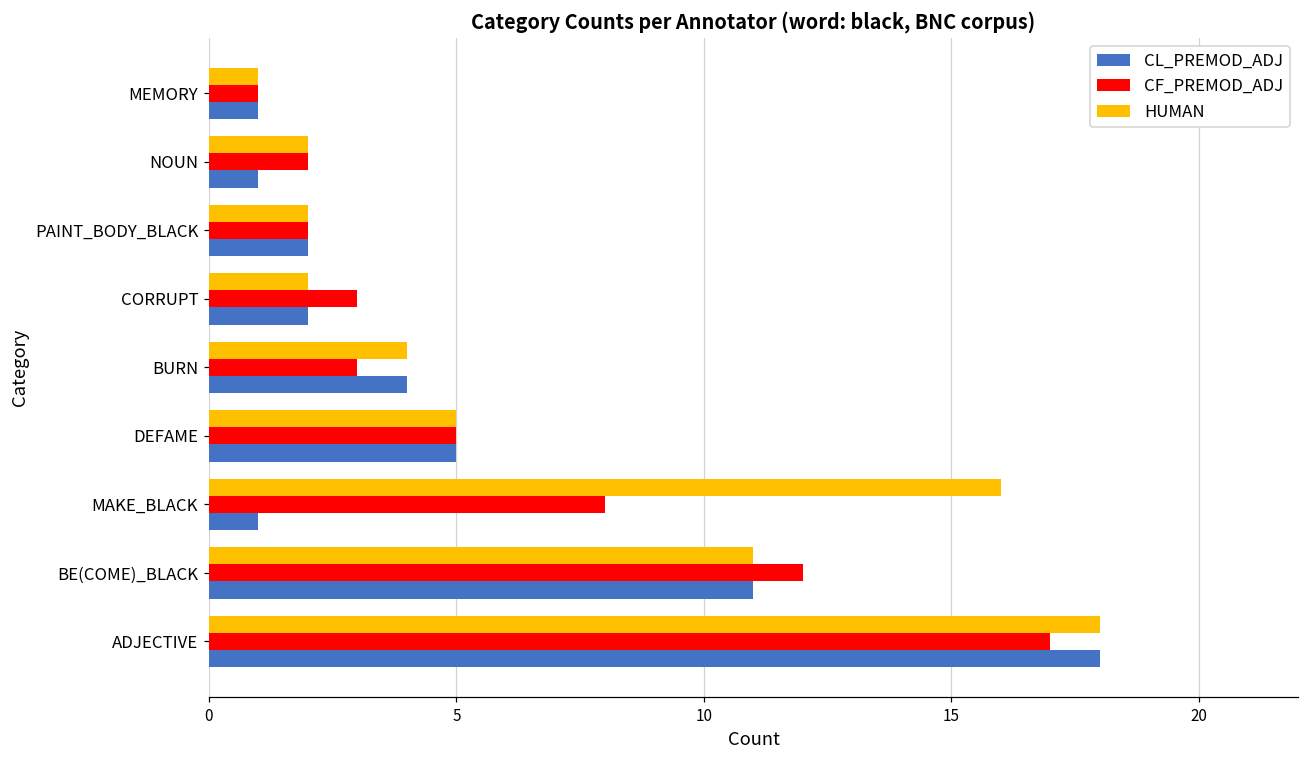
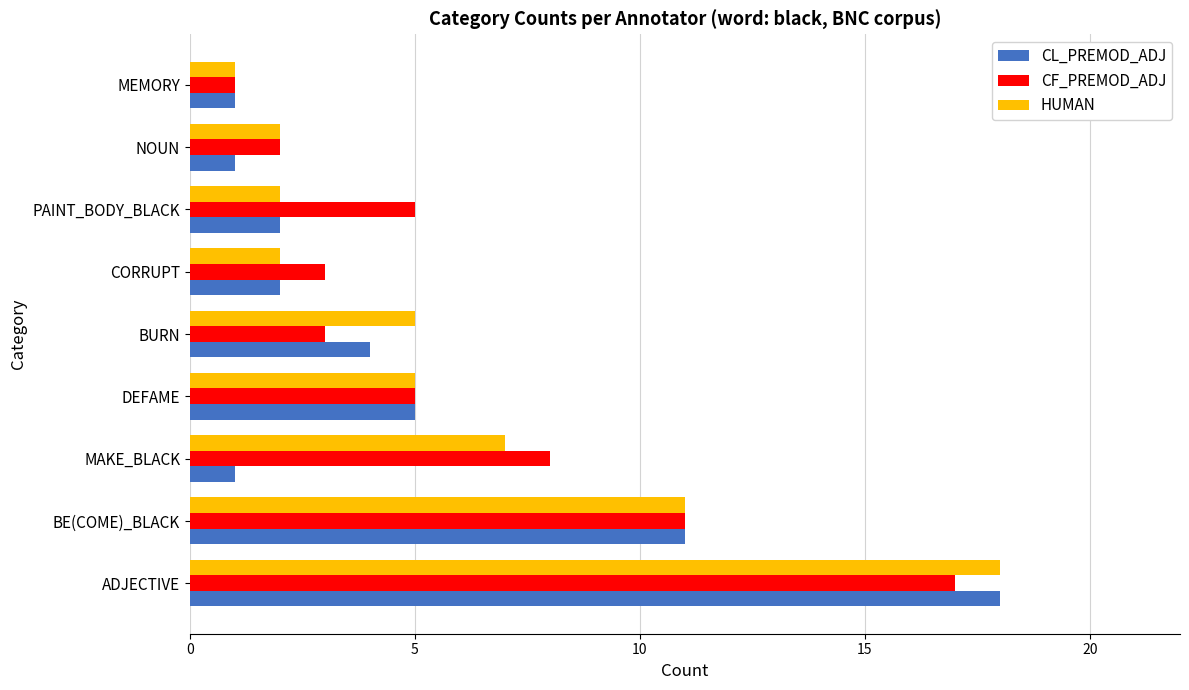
CF_PREMOD_ADJ, PAINT_BODY_BLACK: 2 -> 5
HUMAN, BURN: 4 -> 5
HUMAN, MAKE_BLACK: 16 -> 7
CF_PREMOD_ADJ, BE(COME)_BLACK: 12 -> 11
